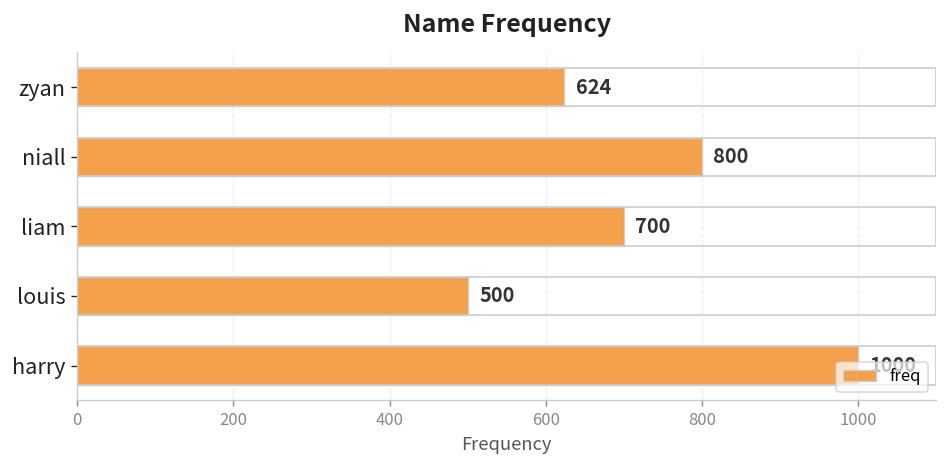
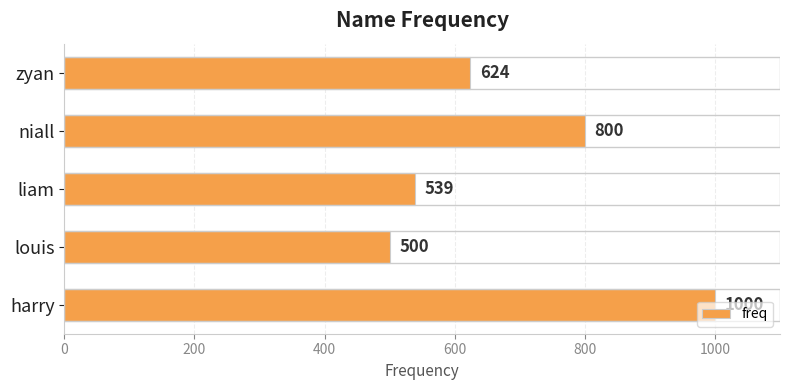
liam: 700 -> 539
